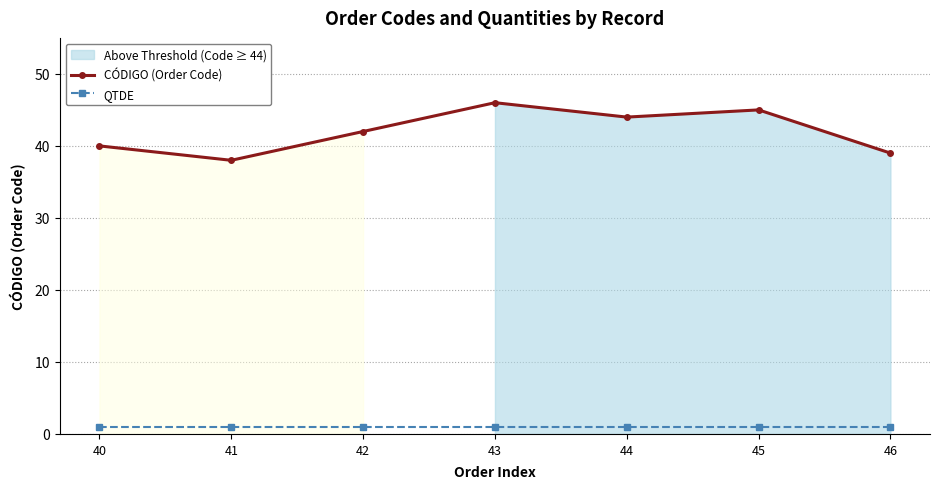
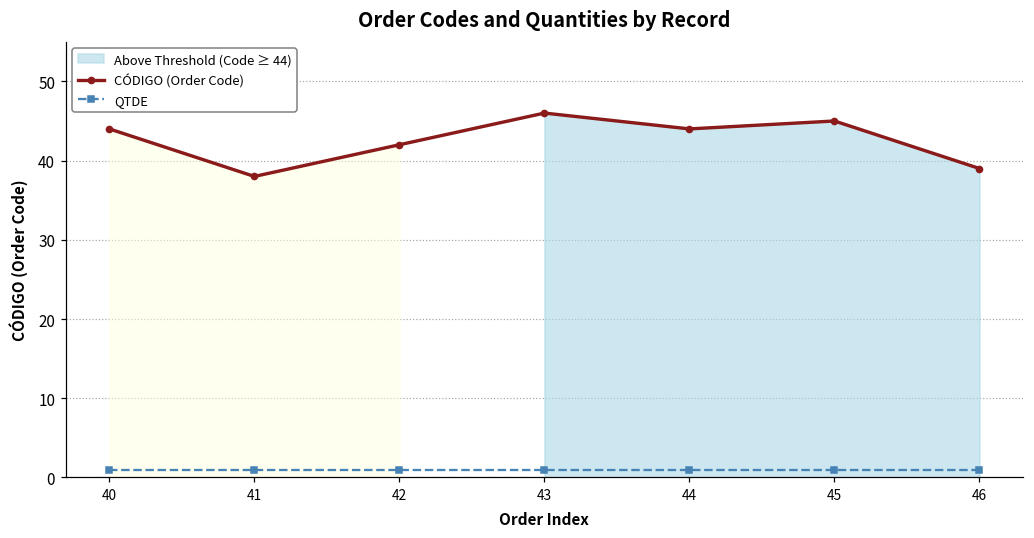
CÓDIGO (Order Code), 40: 40 -> 44
